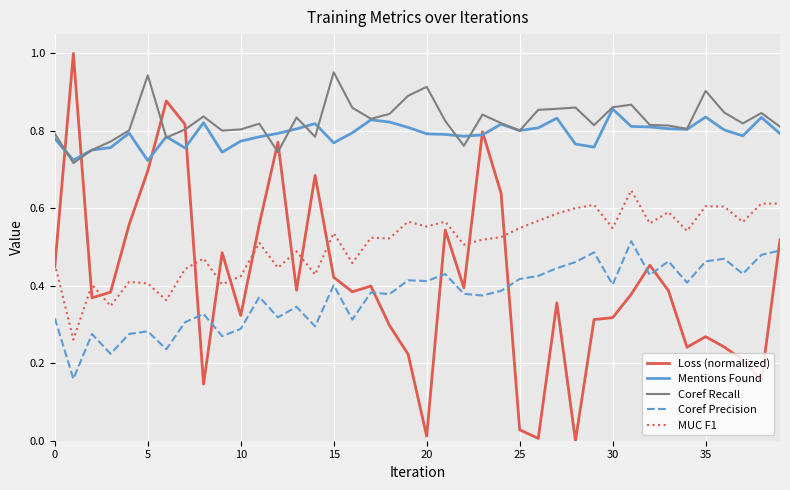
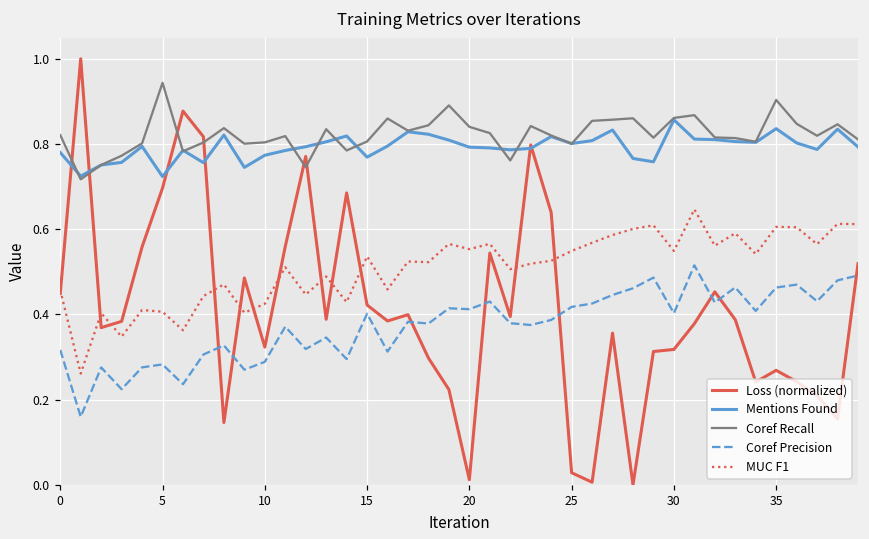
Coref Recall, 0: 0.79 -> 0.82
Coref Recall, 15: 0.95 -> 0.81
Coref Recall, 20: 0.91 -> 0.84
